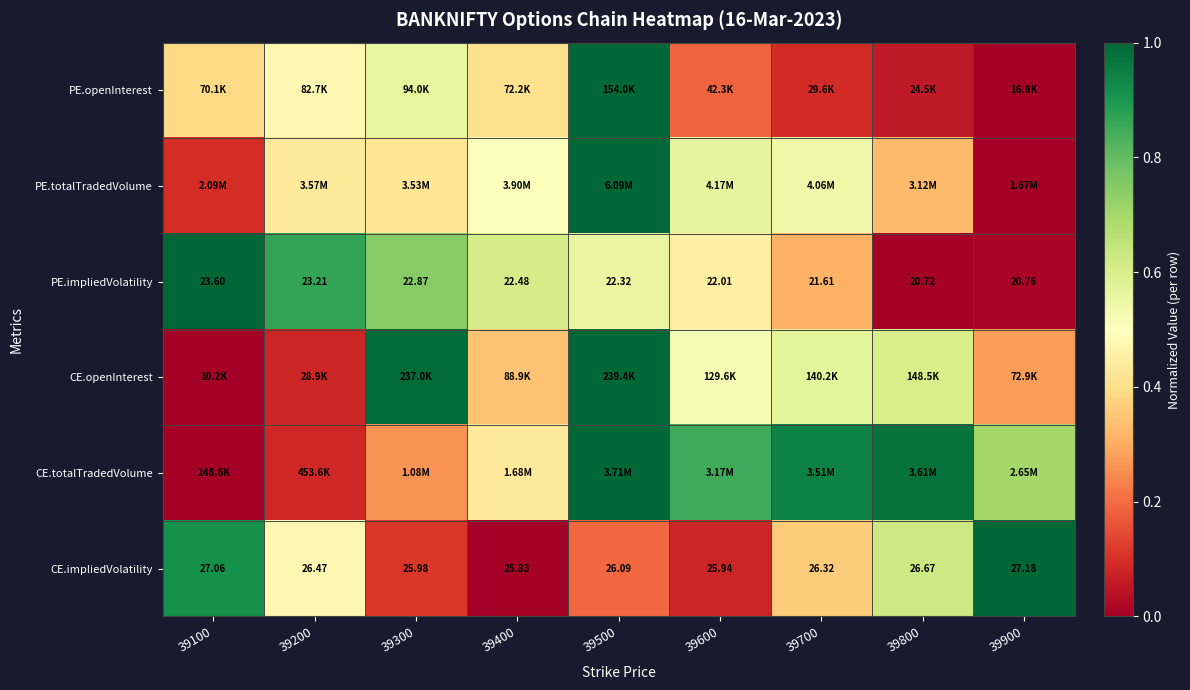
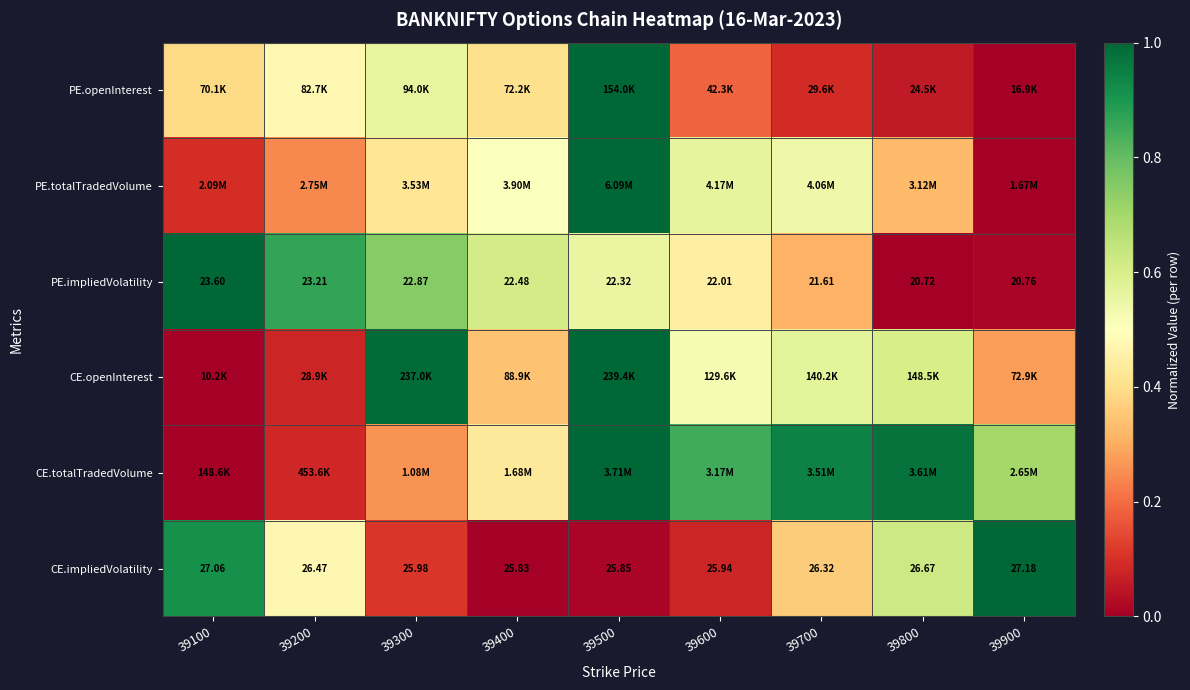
PE.totalTradedVolume, 39200: 3.57M -> 2.75M
CE.impliedVolatility, 39500: 26.09 -> 25.85
